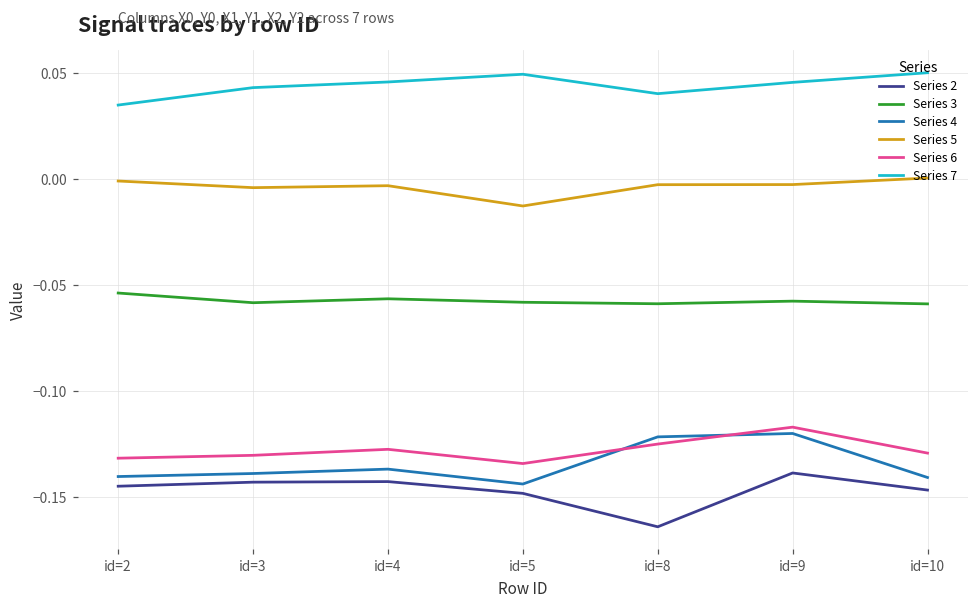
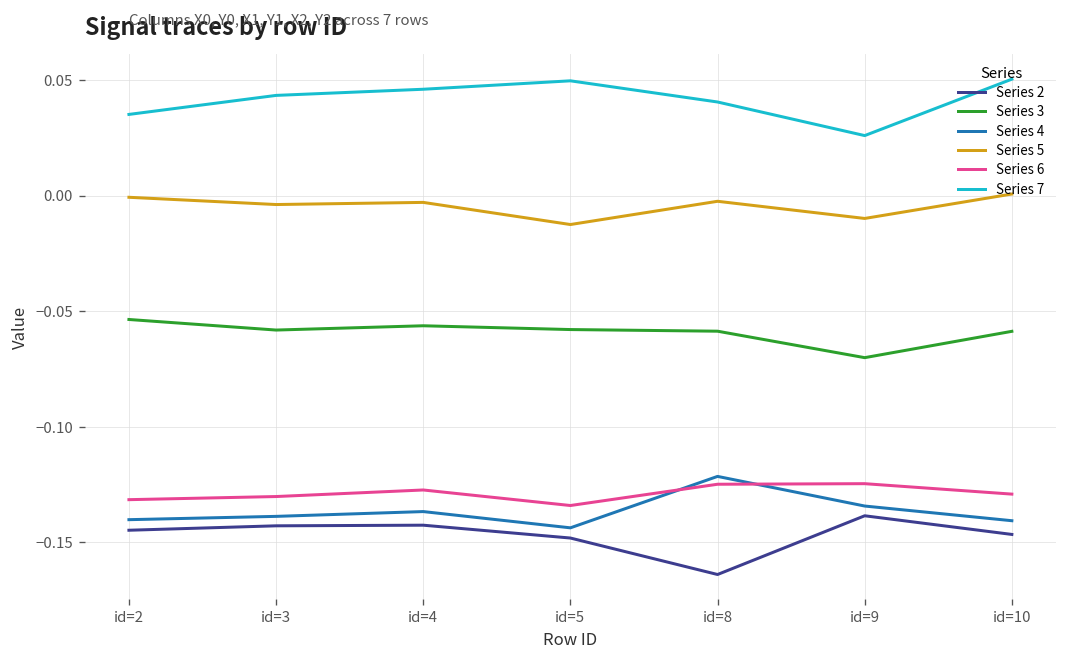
Series 3, id=9: -0.057 -> -0.070
Series 4, id=9: -0.120 -> -0.134
Series 5, id=9: -0.002 -> -0.010
Series 6, id=9: -0.117 -> -0.125
Series 7, id=9: 0.046 -> 0.026
